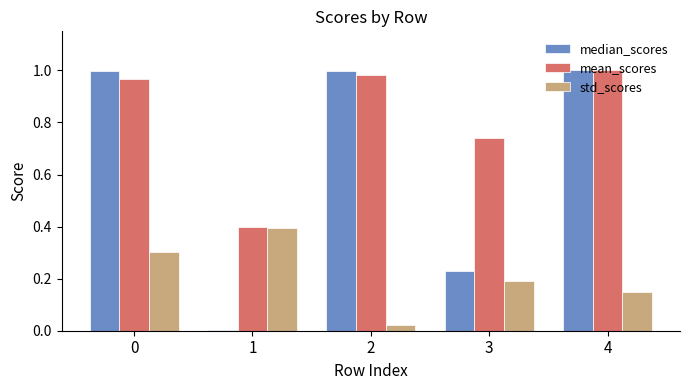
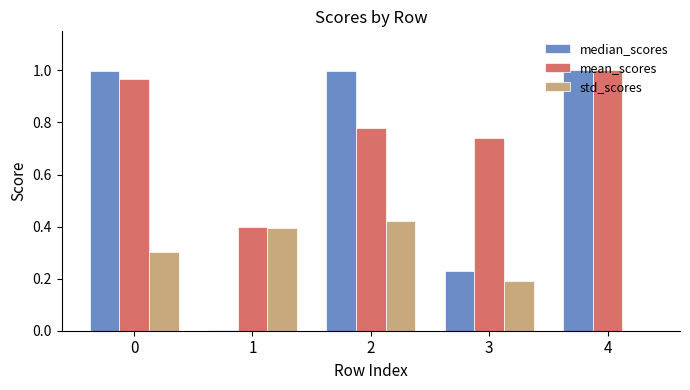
mean_scores, 2: 0.98 -> 0.78
std_scores, 2: 0.02 -> 0.42
std_scores, 4: 0.15 -> 0.00
